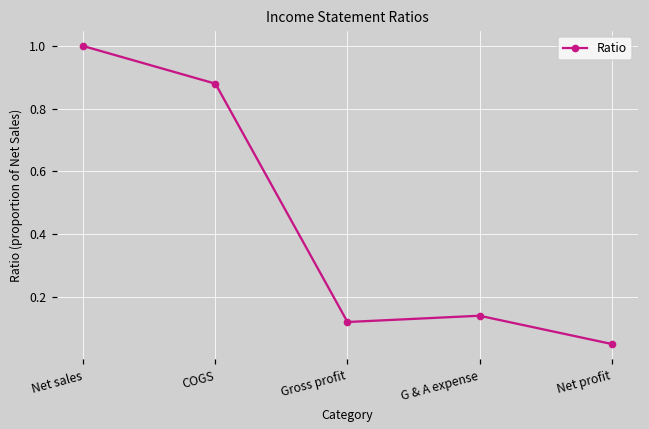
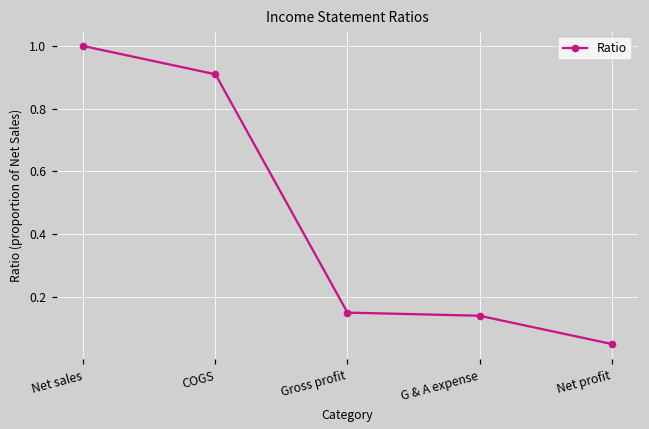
COGS: 0.88 -> 0.91
Gross profit: 0.12 -> 0.15
